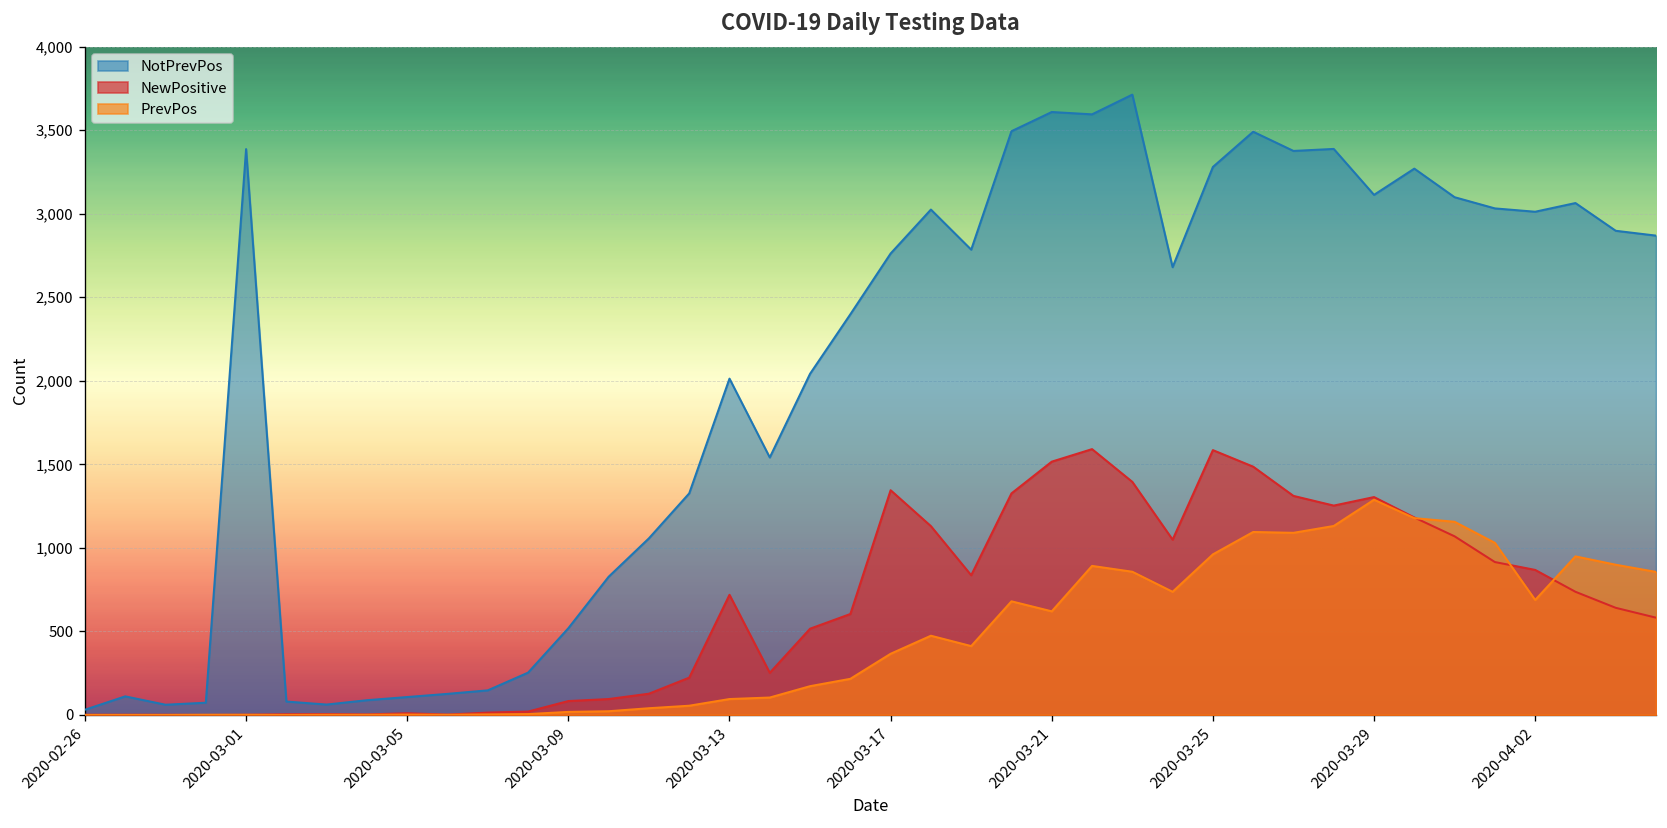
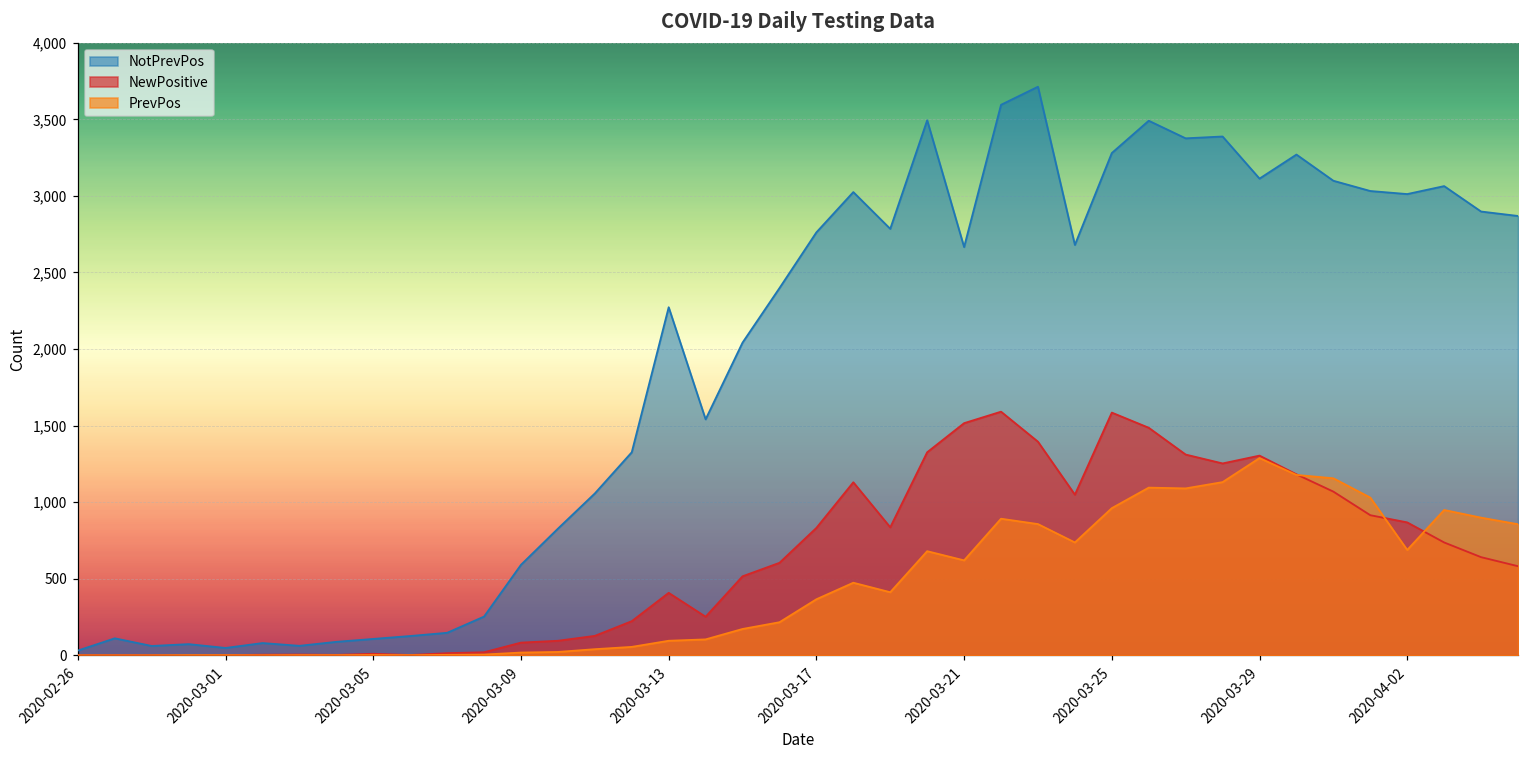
NotPrevPos, 2020-03-01: 3,390 -> 50
NotPrevPos, 2020-03-09: 520 -> 590
NotPrevPos, 2020-03-13: 2,010 -> 2,270
NewPositive, 2020-03-13: 720 -> 410
NewPositive, 2020-03-17: 1,350 -> 830
NotPrevPos, 2020-03-21: 3,610 -> 2,670
